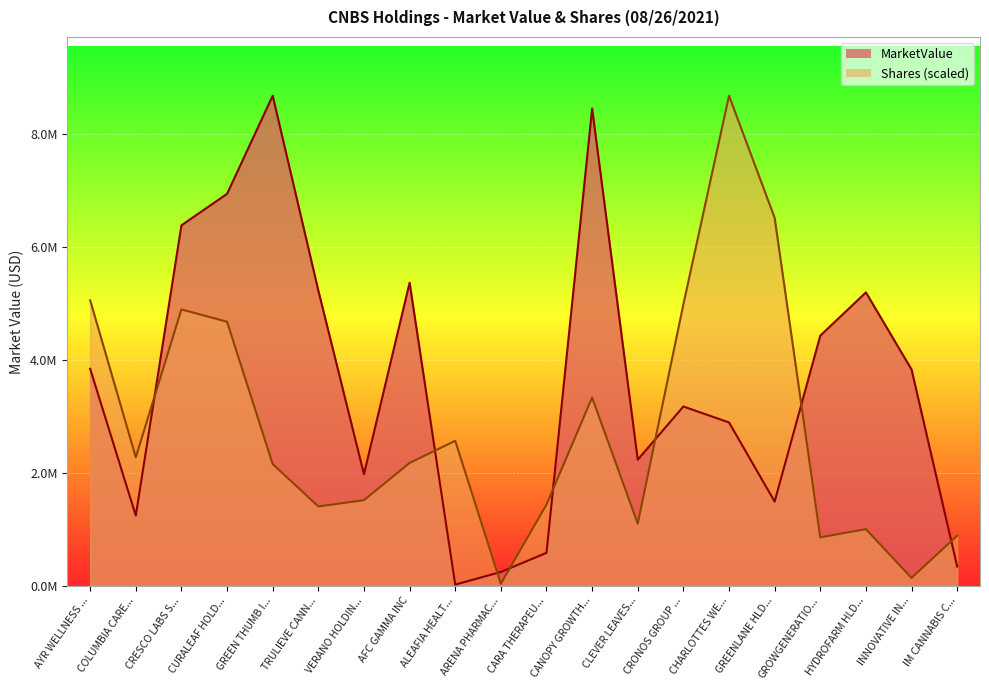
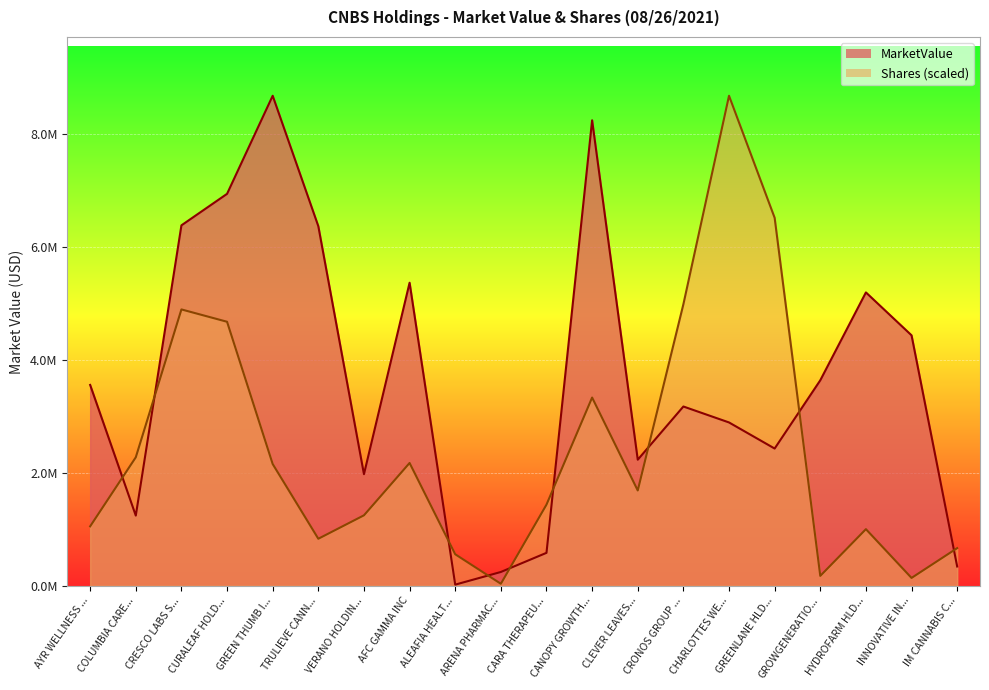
MarketValue, AYR WELLNESS ...: 3800000 -> 3600000
Shares (scaled), AYR WELLNESS ...: 5100000 -> 1100000
MarketValue, TRULIEVE CANN...: 5200000 -> 6400000
Shares (scaled), TRULIEVE CANN...: 1400000 -> 800000
Shares (scaled), VERANO HOLDIN...: 1500000 -> 1200000
Shares (scaled), ALEAFIA HEALT...: 2600000 -> 600000
MarketValue, CANOPY GROWTH...: 8400000 -> 8200000
Shares (scaled), CLEVER LEAVES...: 1100000 -> 1700000
MarketValue, GREENLANE HLD...: 1500000 -> 2400000
MarketValue, GROWGENERATIO...: 4400000 -> 3600000
Shares (scaled), GROWGENERATIO...: 900000 -> 200000
MarketValue, INNOVATIVE IN...: 3800000 -> 4400000
Shares (scaled), IM CANNABIS C...: 900000 -> 700000
